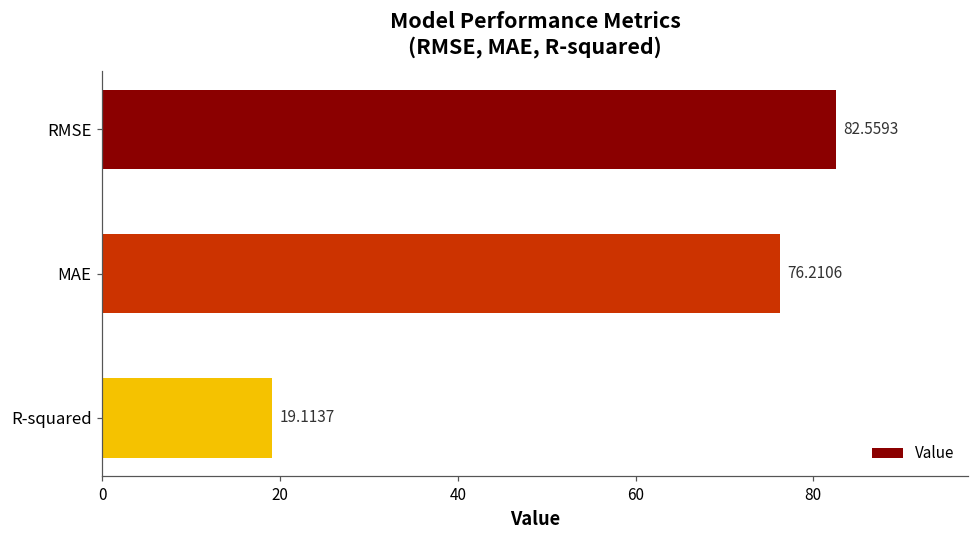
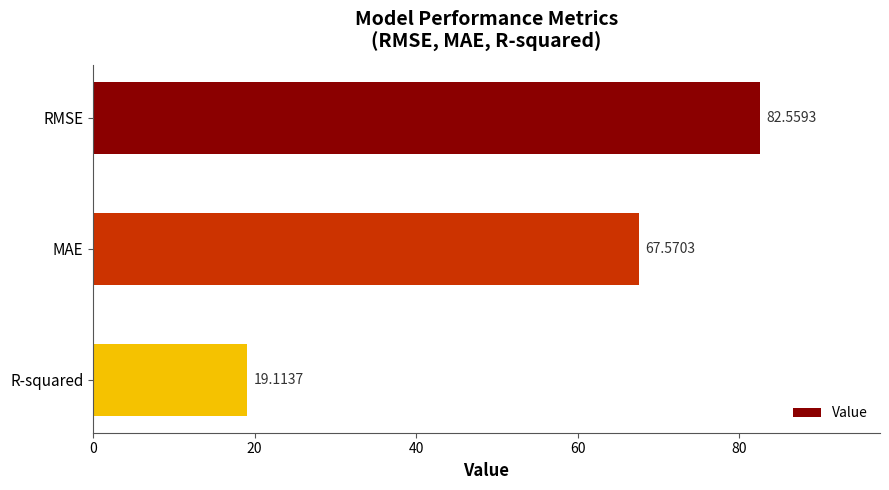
MAE: 76.2106 -> 67.5703
